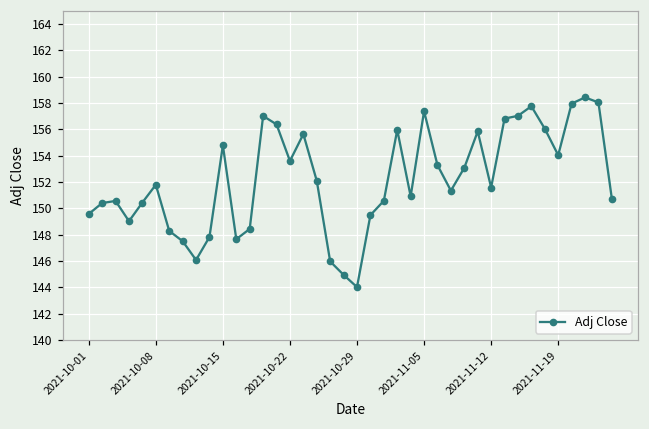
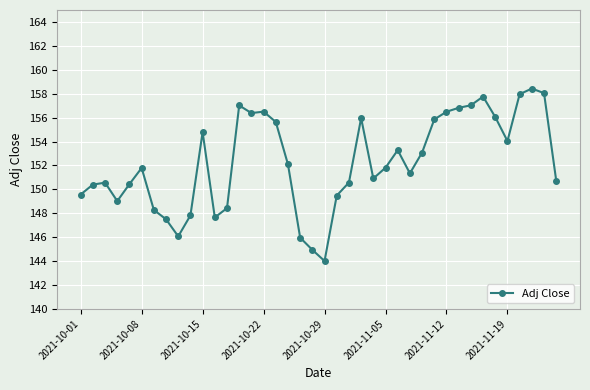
2021-10-22: 153.6 -> 156.5
2021-11-05: 157.4 -> 151.8
2021-11-12: 151.6 -> 156.5
